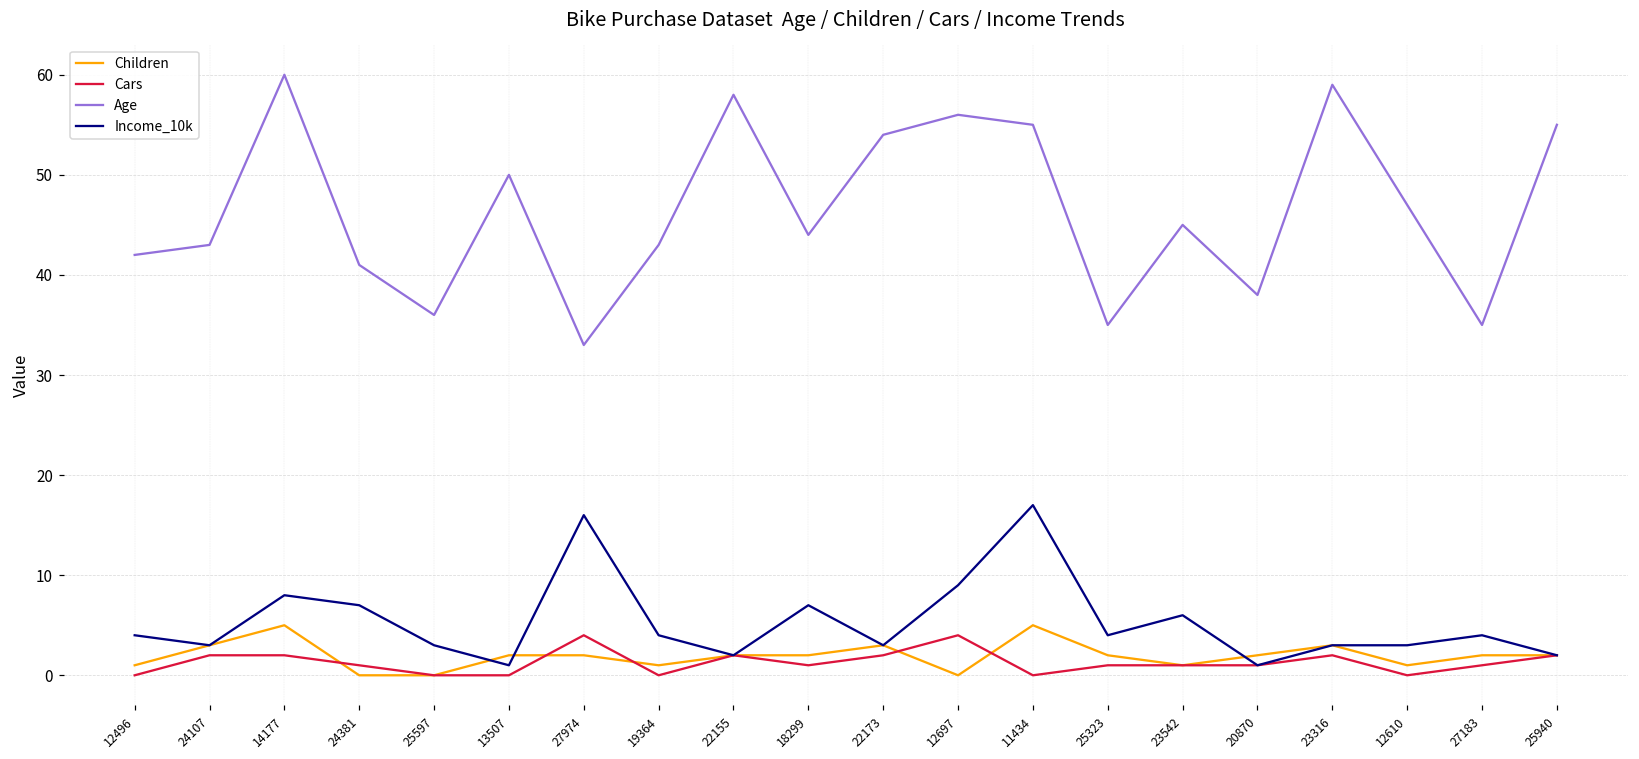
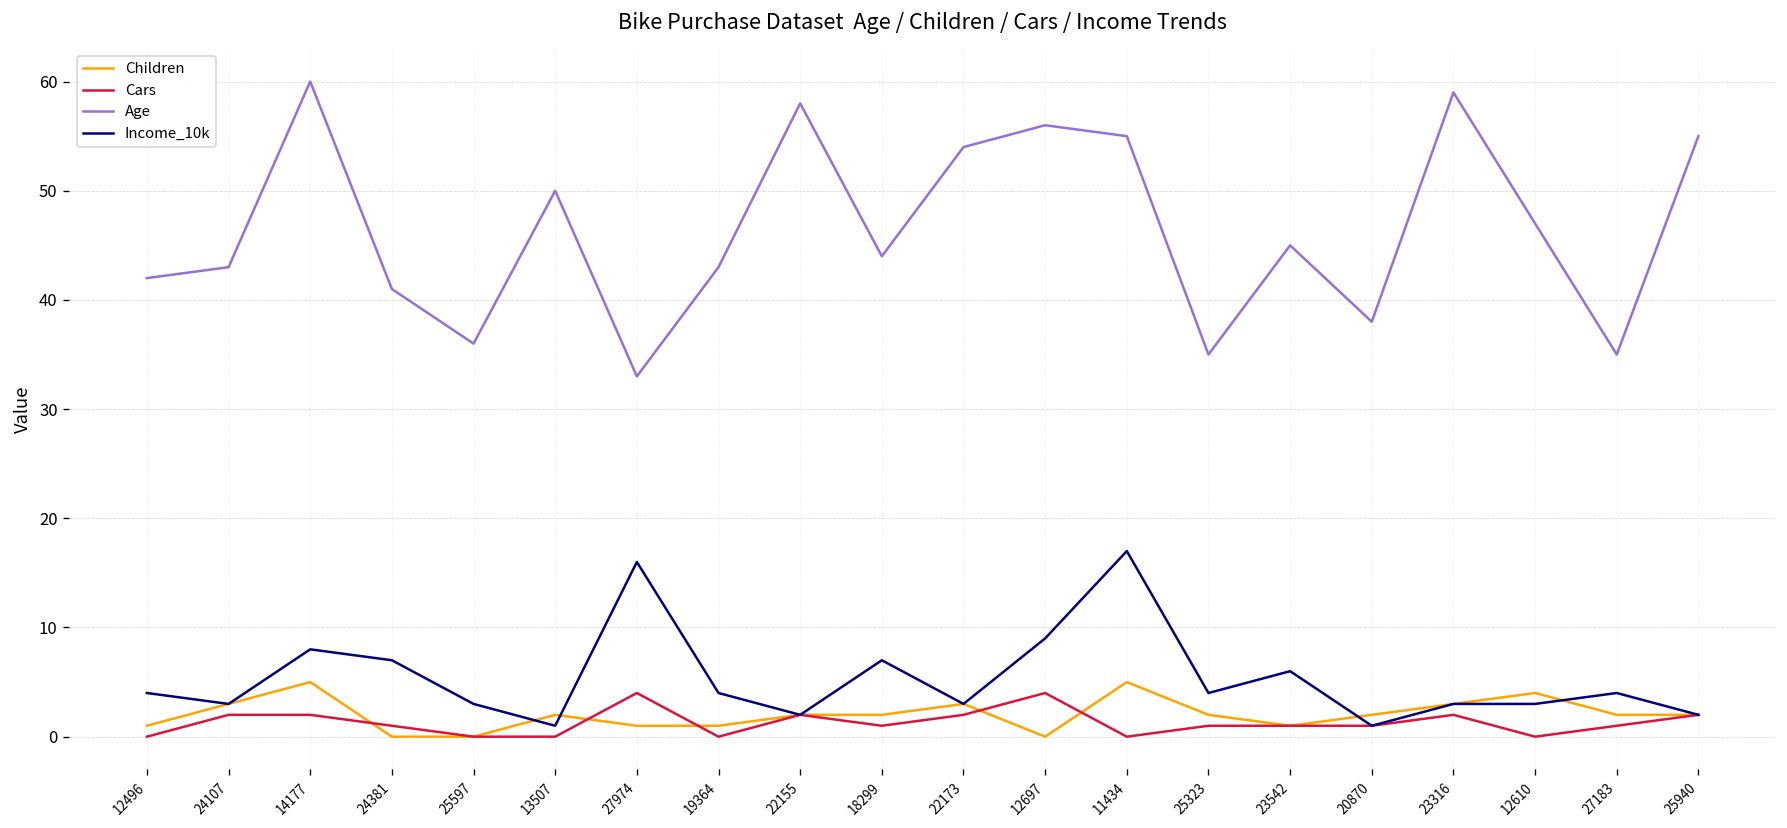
Children, 27974: 2 -> 1
Children, 12610: 1 -> 4
